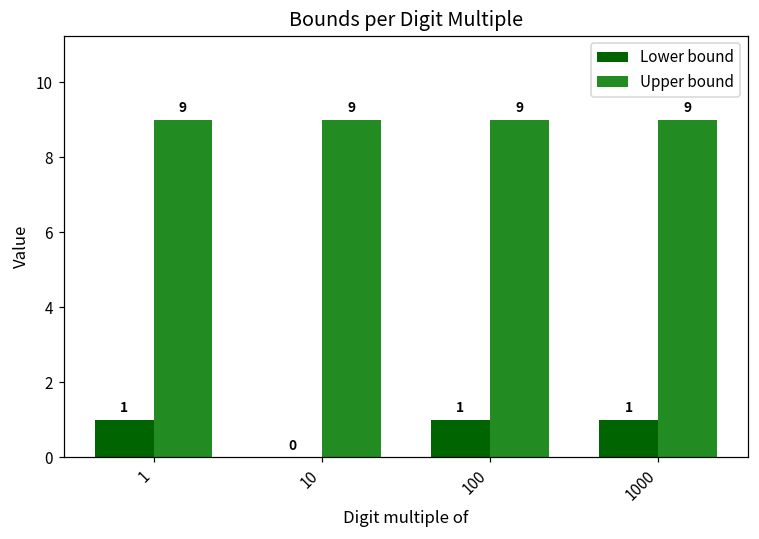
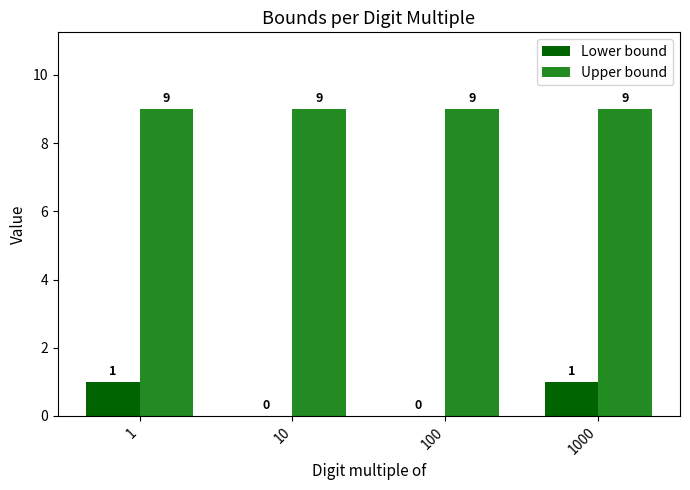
Lower bound, 100: 1 -> 0
